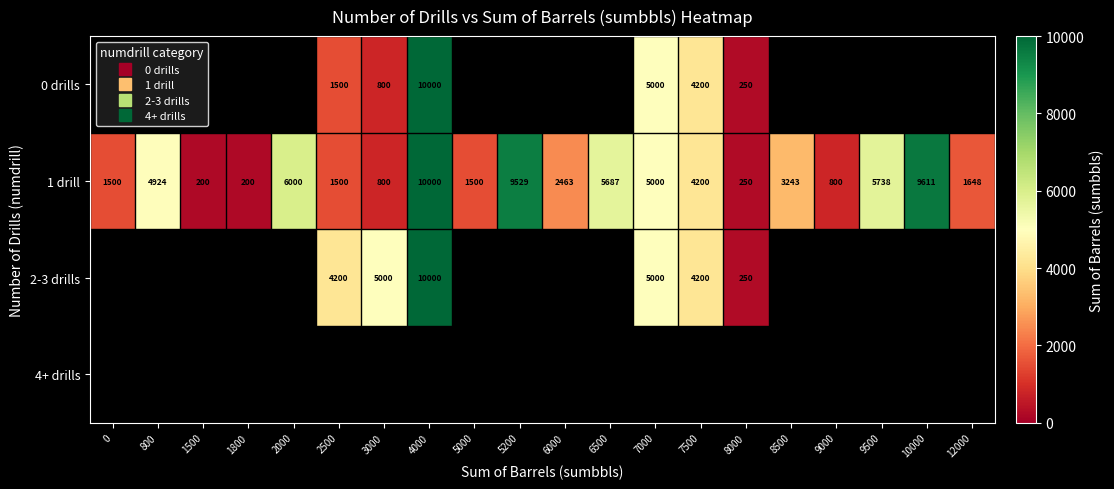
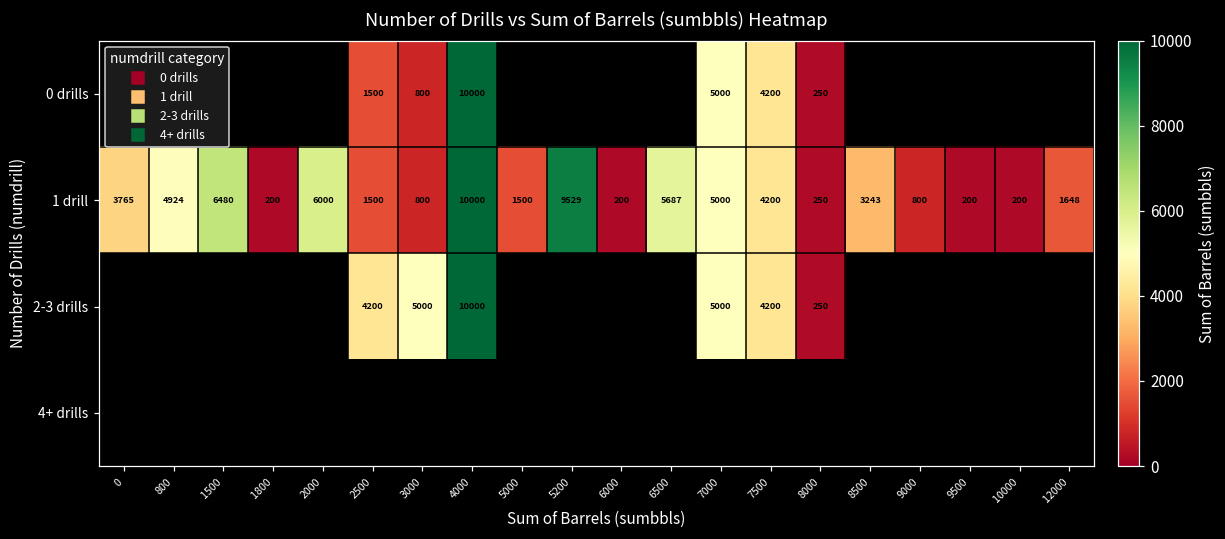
1 drill, 0: 1500 -> 3765
1 drill, 1500: 200 -> 6480
1 drill, 6000: 2463 -> 200
1 drill, 9500: 5738 -> 200
1 drill, 10000: 9611 -> 200
